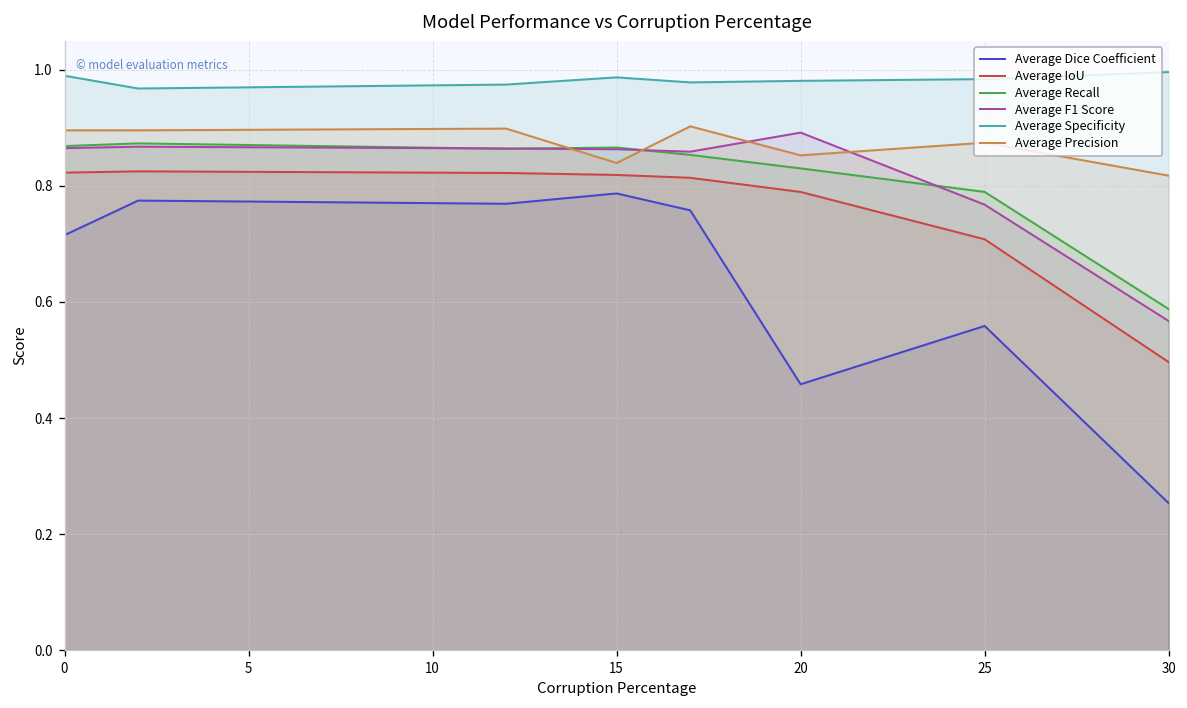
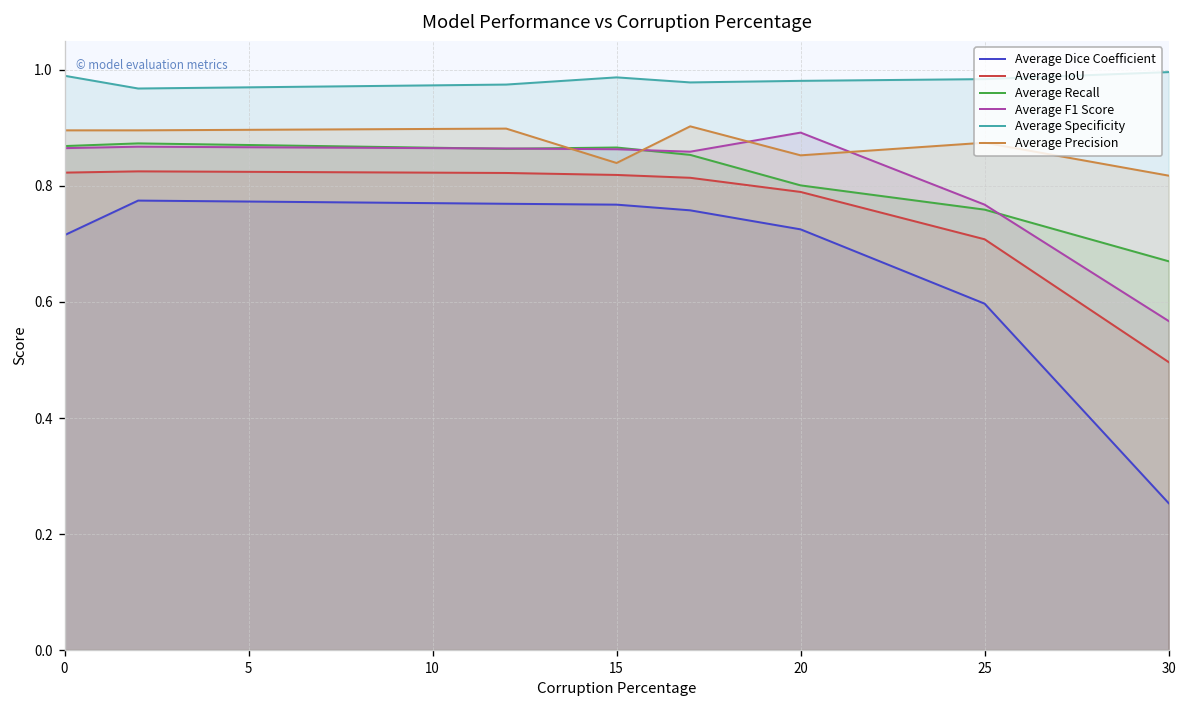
Average Dice Coefficient, 15: 0.79 -> 0.77
Average Dice Coefficient, 20: 0.46 -> 0.73
Average Recall, 20: 0.83 -> 0.80
Average Dice Coefficient, 25: 0.56 -> 0.60
Average Recall, 25: 0.79 -> 0.76
Average Recall, 30: 0.59 -> 0.67
